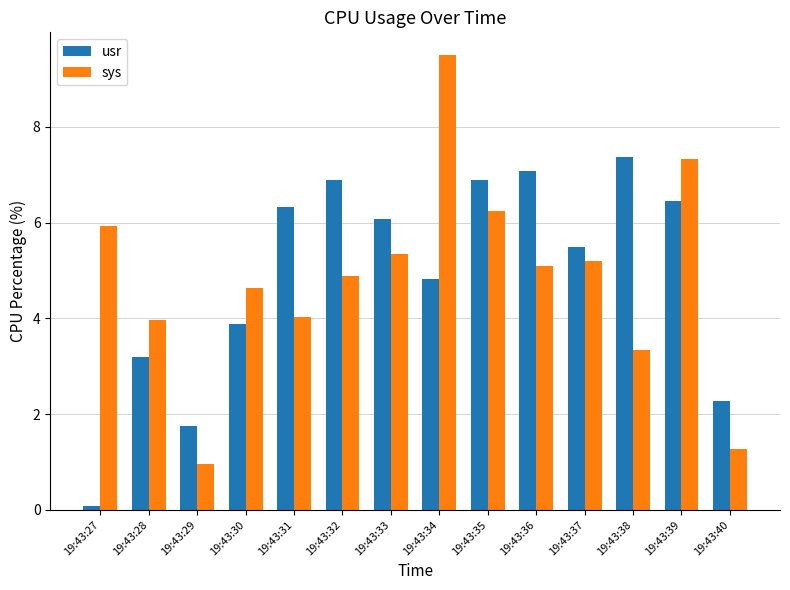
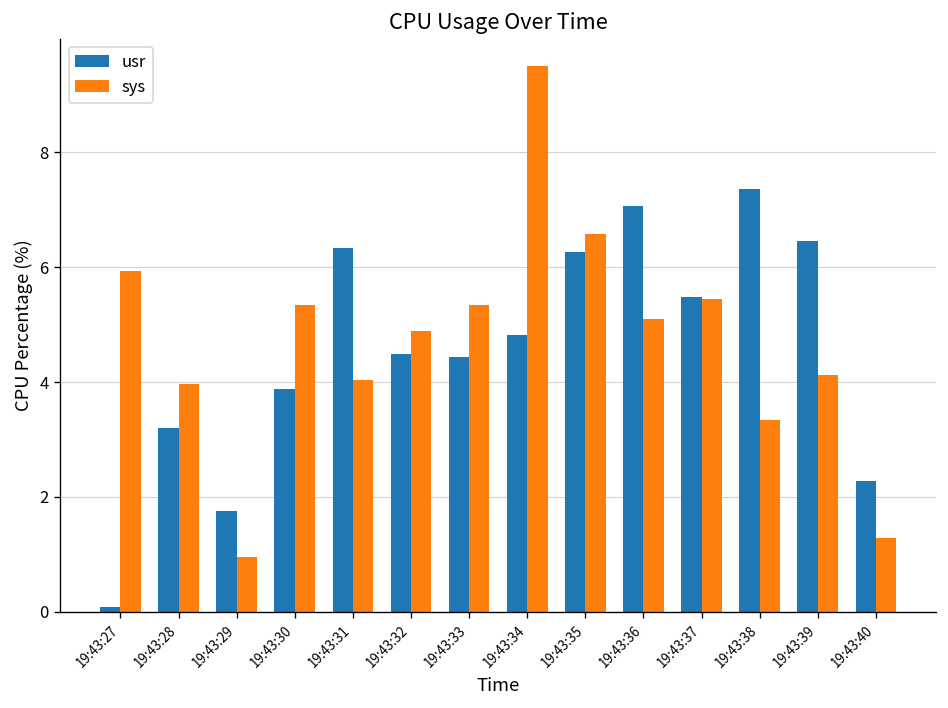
sys, 19:43:30: 4.6 -> 5.3
usr, 19:43:32: 6.9 -> 4.5
usr, 19:43:33: 6.1 -> 4.4
usr, 19:43:35: 6.9 -> 6.3
sys, 19:43:35: 6.2 -> 6.6
sys, 19:43:37: 5.2 -> 5.4
sys, 19:43:39: 7.3 -> 4.1
